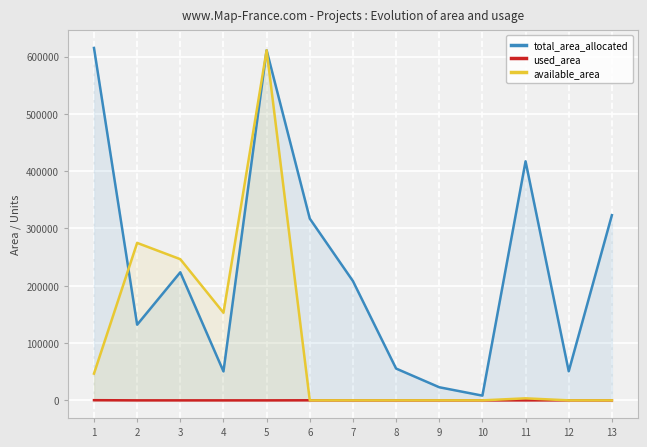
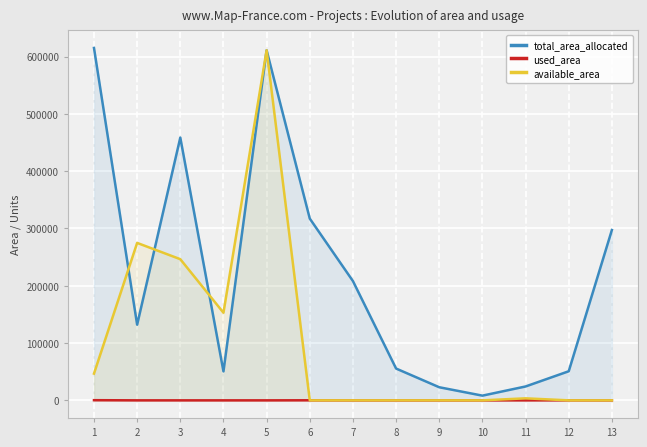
total_area_allocated, 3: 220000 -> 460000
total_area_allocated, 11: 420000 -> 20000
total_area_allocated, 13: 320000 -> 300000
